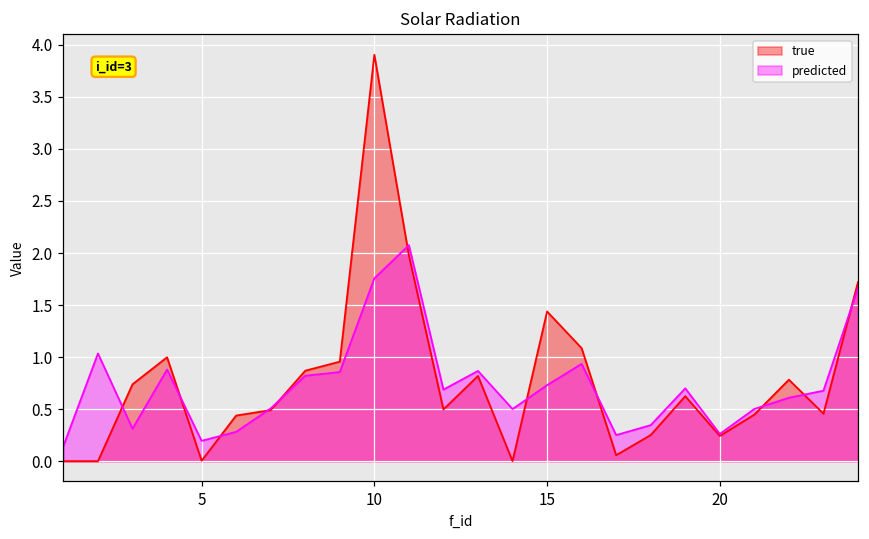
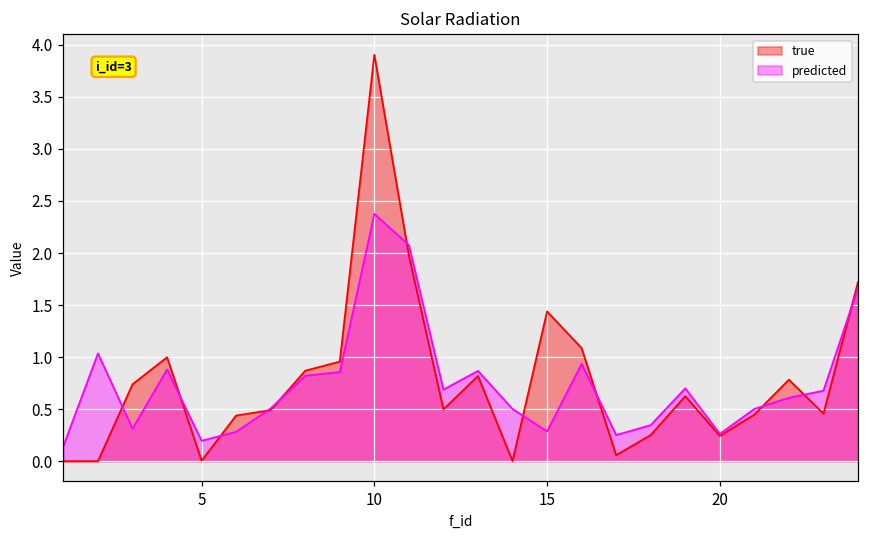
predicted, 10: 1.8 -> 2.4
predicted, 15: 0.7 -> 0.3
